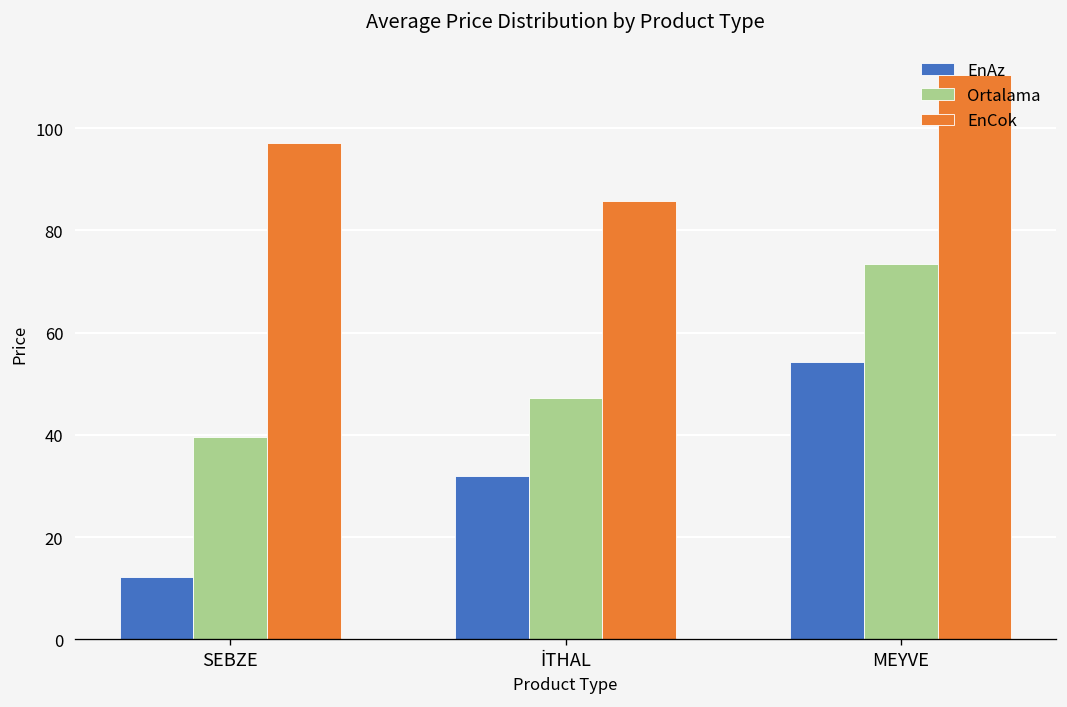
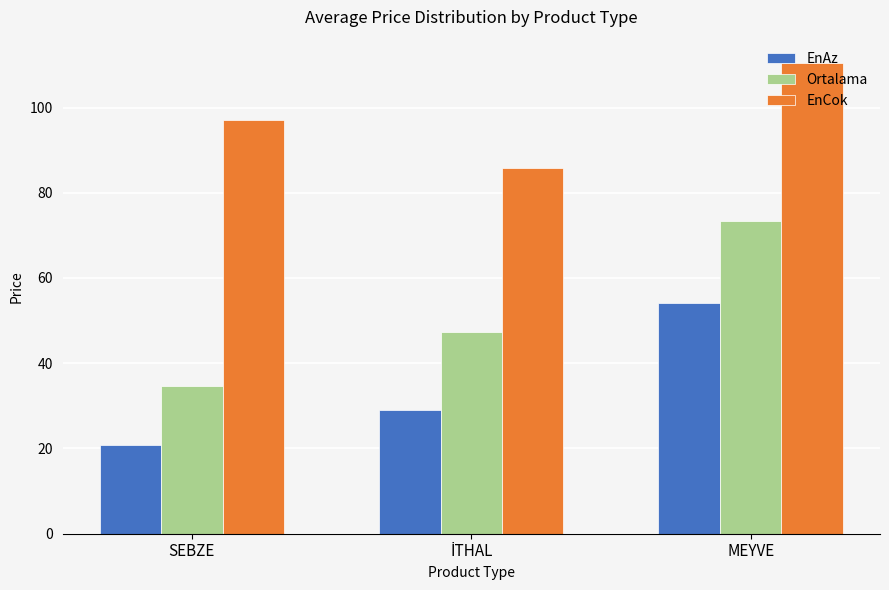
EnAz, SEBZE: 12 -> 21
Ortalama, SEBZE: 40 -> 35
EnAz, İTHAL: 32 -> 29
